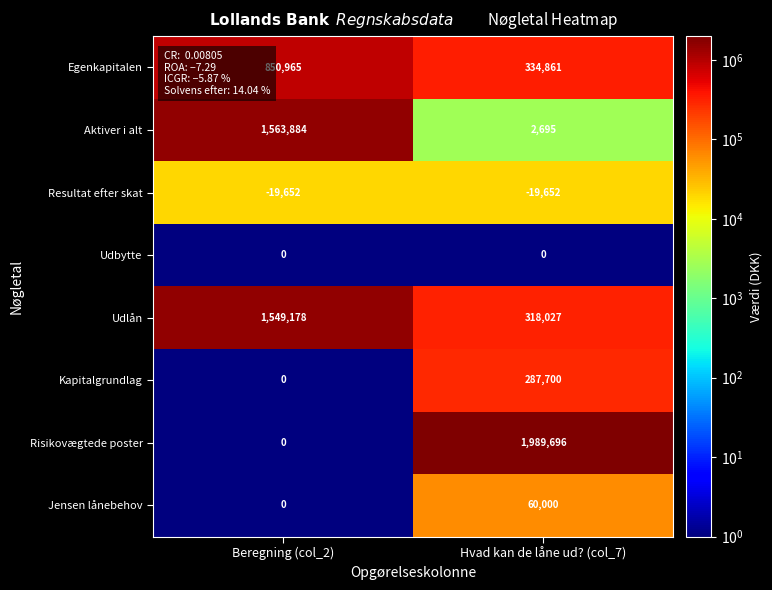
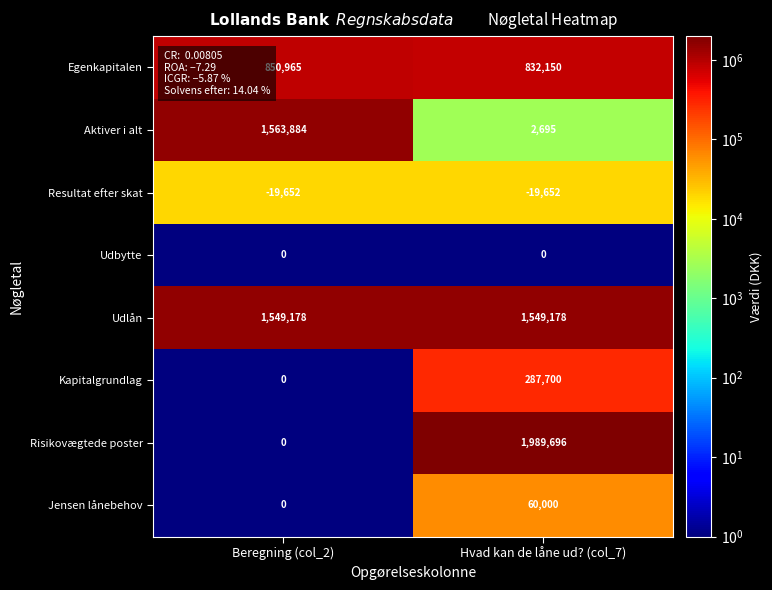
Egenkapitalen, Hvad kan de låne ud? (col_7): 334,861 -> 832,150
Udlån, Hvad kan de låne ud? (col_7): 318,027 -> 1,549,178
